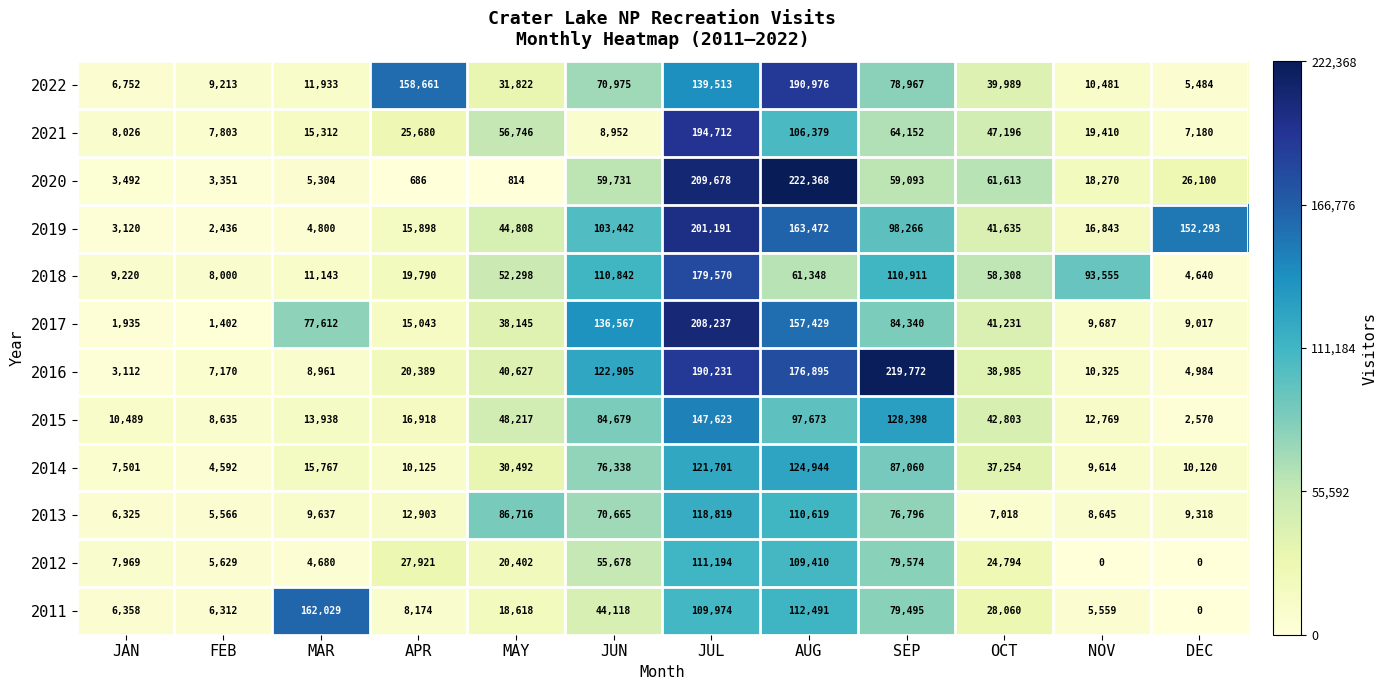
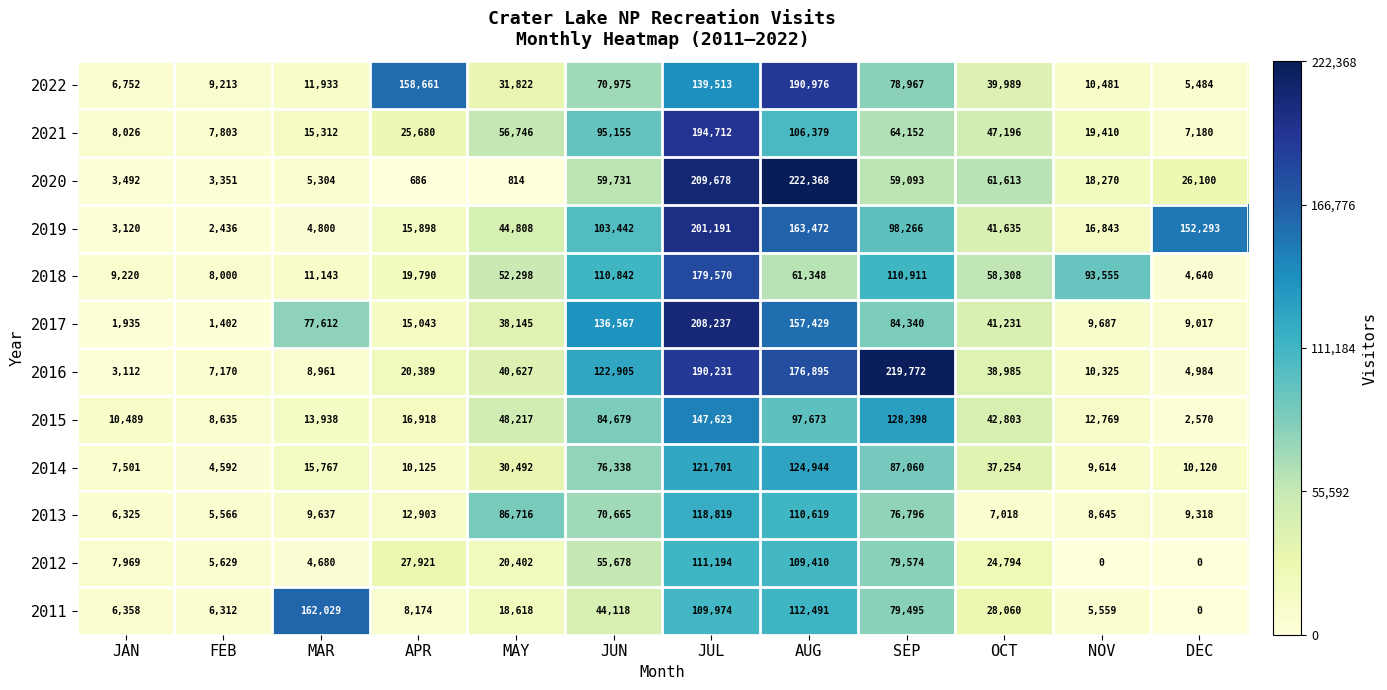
2021, JUN: 8,952 -> 95,155
